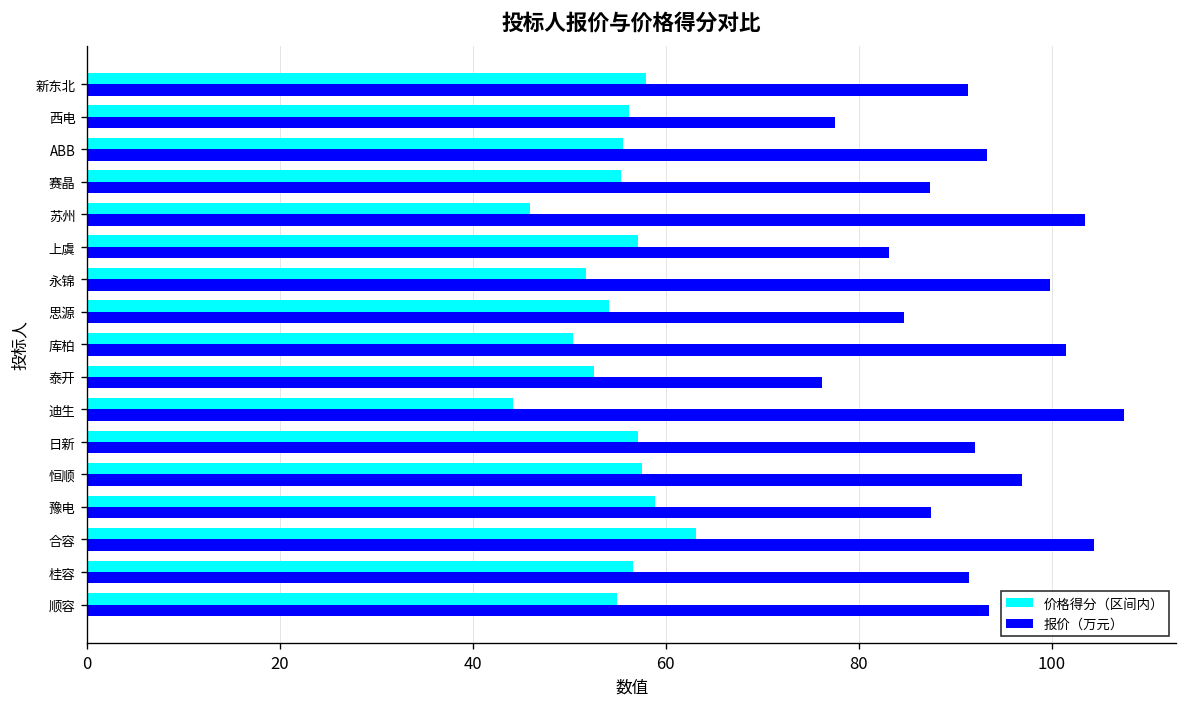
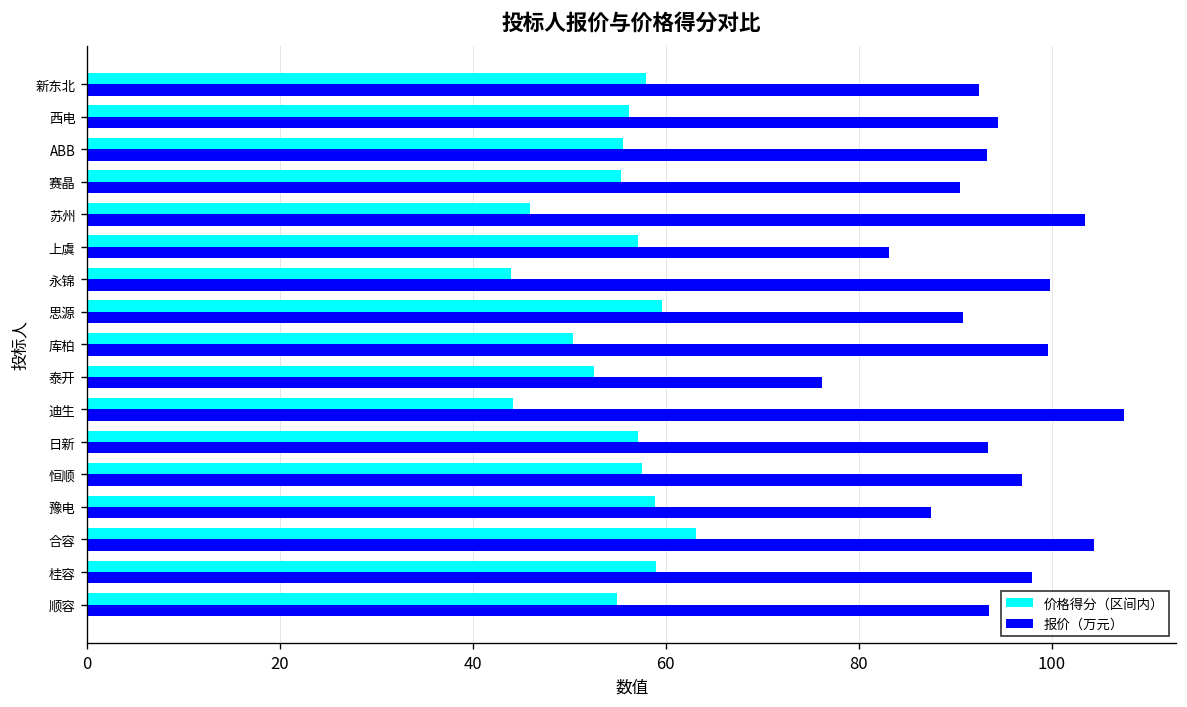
报价（万元）, 新东北: 91 -> 93
报价（万元）, 西电: 78 -> 94
报价（万元）, 赛晶: 87 -> 90
价格得分（区间内）, 永锦: 52 -> 44
价格得分（区间内）, 思源: 54 -> 60
报价（万元）, 思源: 85 -> 91
报价（万元）, 库柏: 102 -> 100
报价（万元）, 日新: 92 -> 93
价格得分（区间内）, 桂容: 57 -> 59
报价（万元）, 桂容: 91 -> 98
